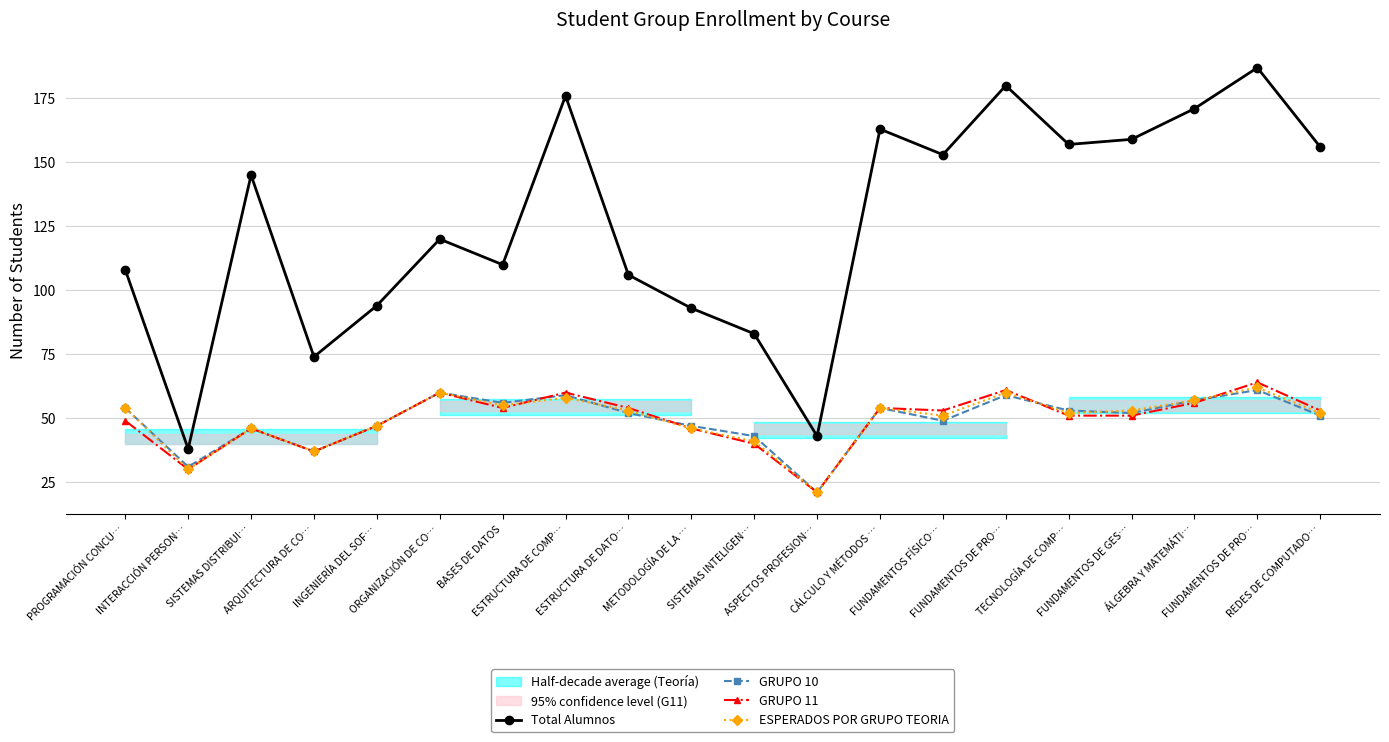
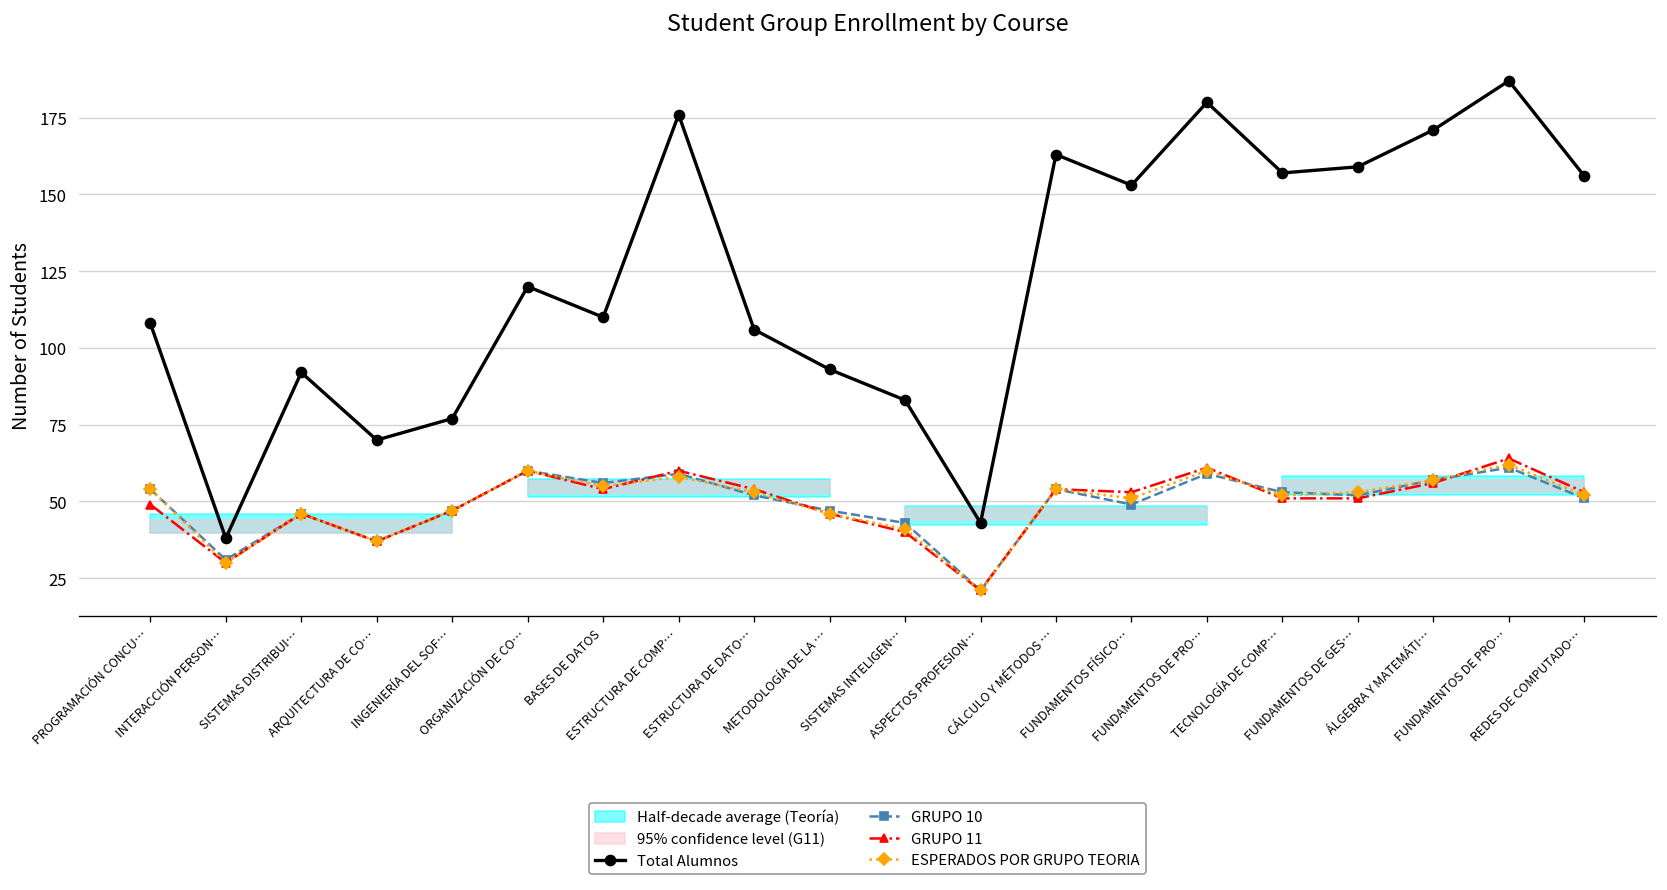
Total Alumnos, SISTEMAS DISTRIBUI…: 145 -> 92
Total Alumnos, ARQUITECTURA DE CO…: 74 -> 70
Total Alumnos, INGENIERÍA DEL SOF…: 94 -> 77
